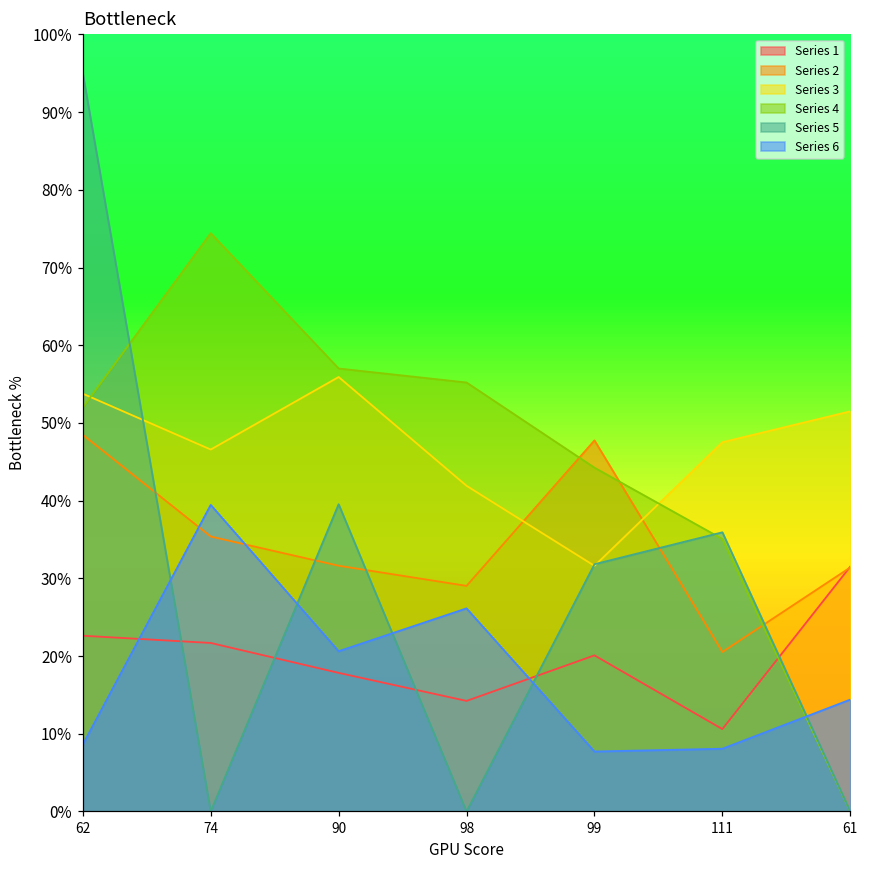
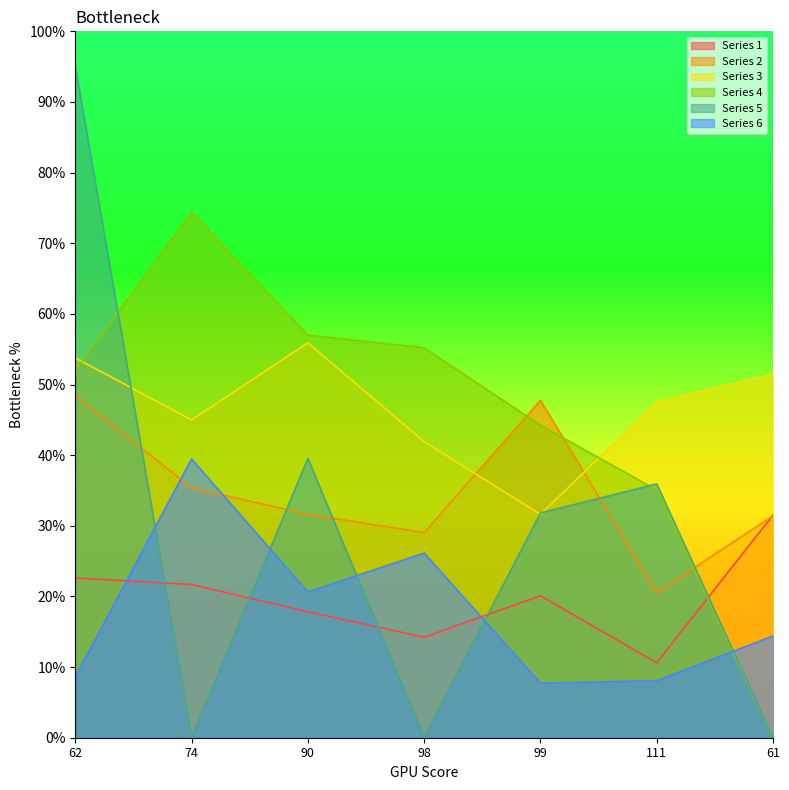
Series 3, 74: 47% -> 45%
